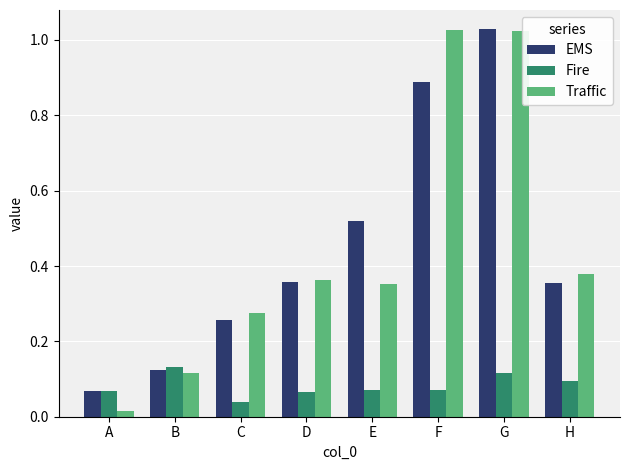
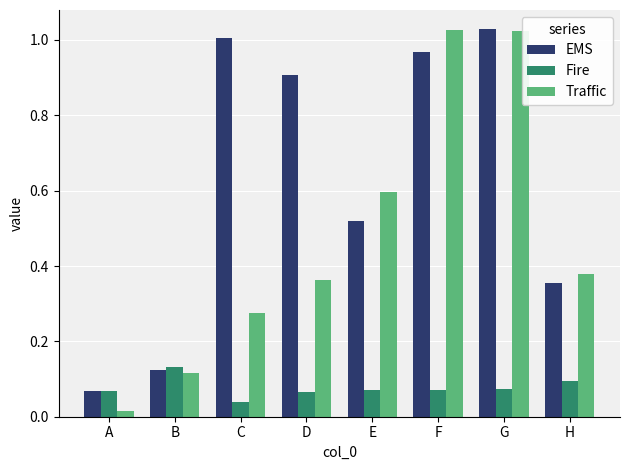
EMS, C: 0.26 -> 1.01
EMS, D: 0.36 -> 0.91
Traffic, E: 0.35 -> 0.60
EMS, F: 0.89 -> 0.97
Fire, G: 0.12 -> 0.07
